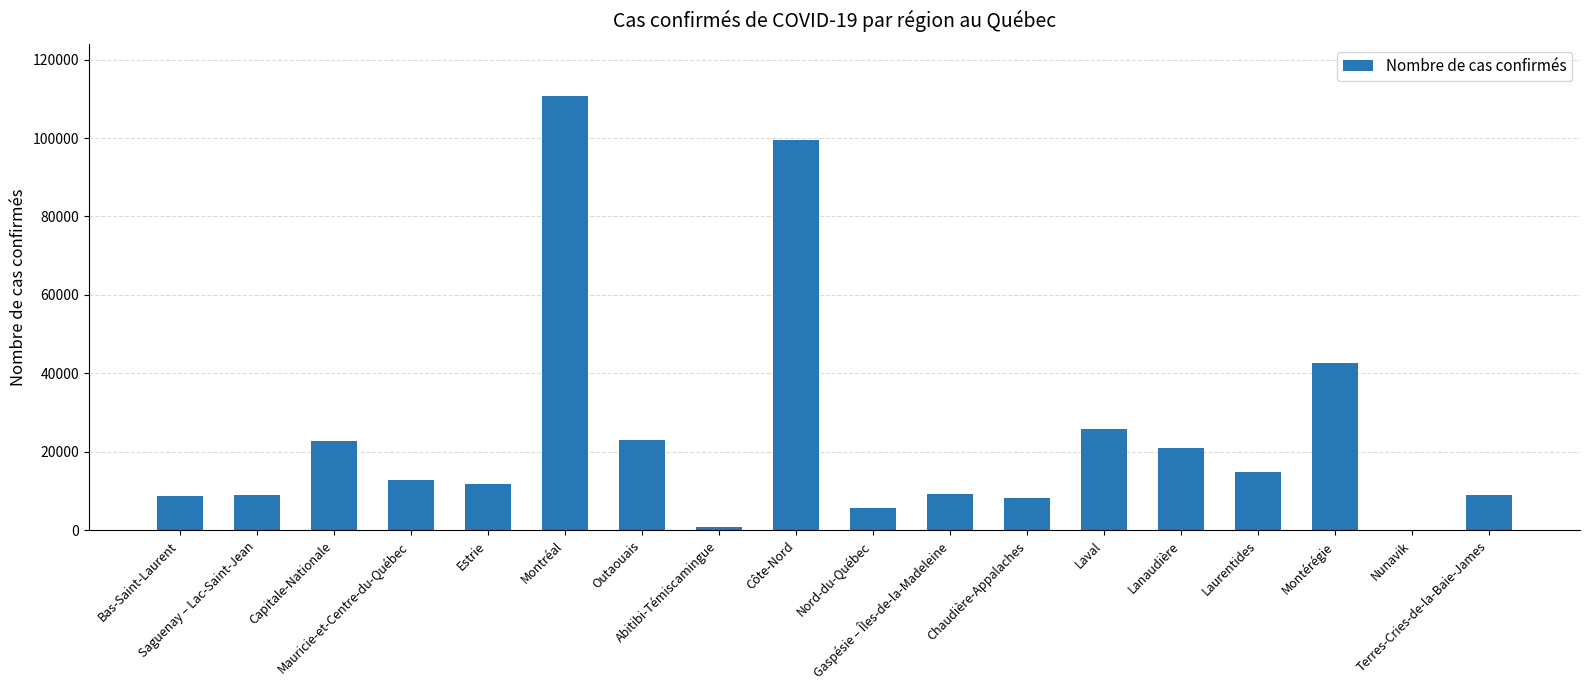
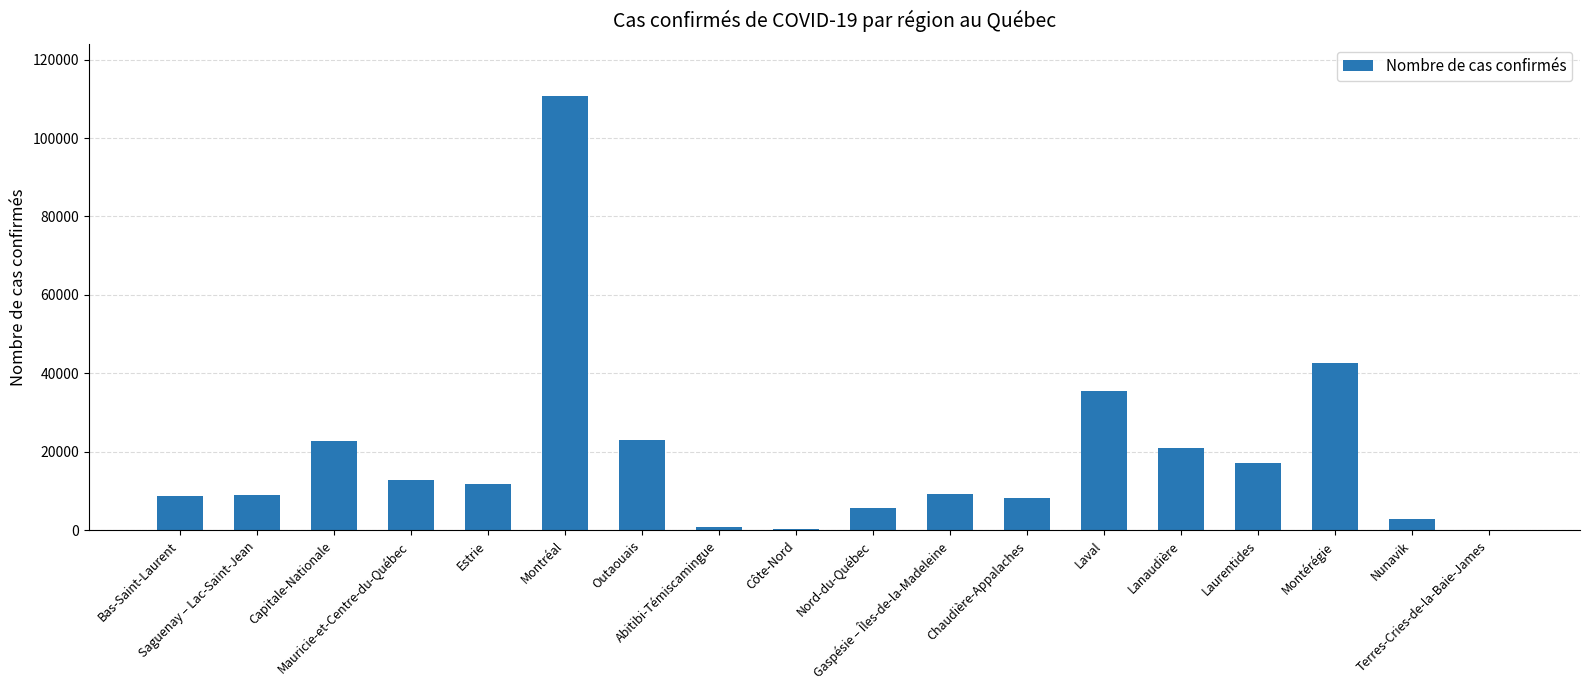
Côte-Nord: 99000 -> 0
Laval: 26000 -> 35000
Laurentides: 15000 -> 17000
Nunavik: 0 -> 3000
Terres-Cries-de-la-Baie-James: 9000 -> 0
